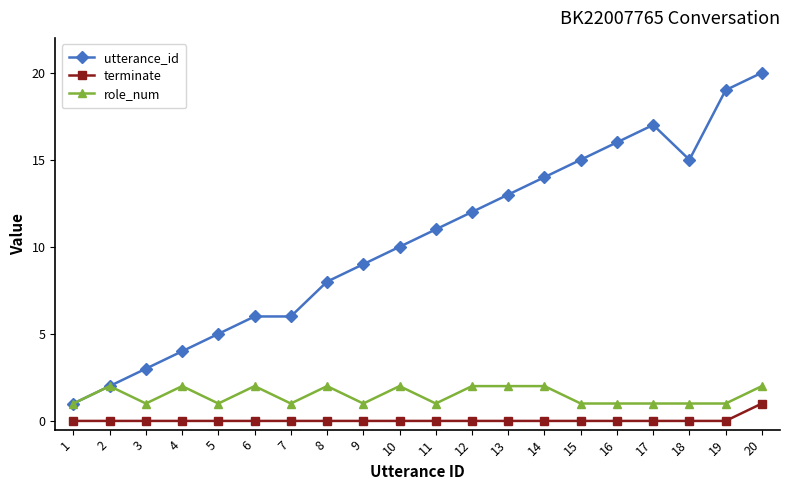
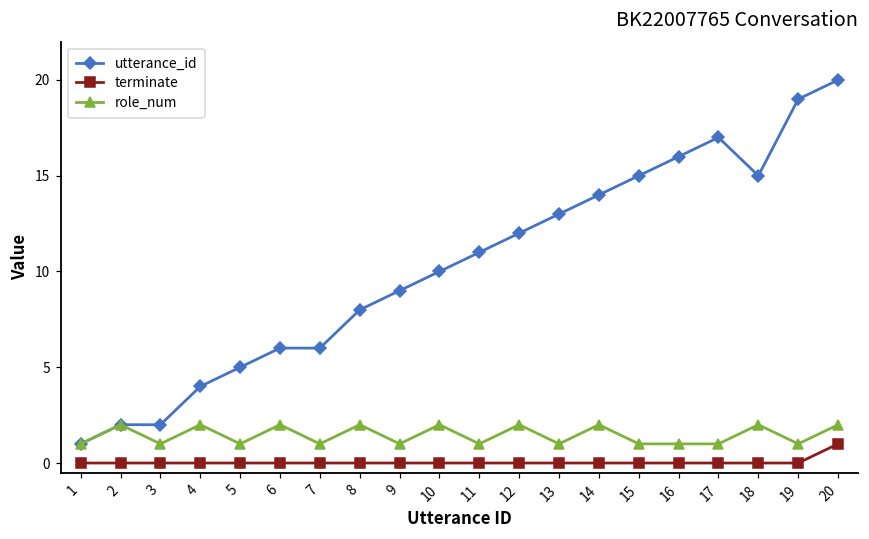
utterance_id, 3: 3 -> 2
role_num, 13: 2 -> 1
role_num, 18: 1 -> 2
